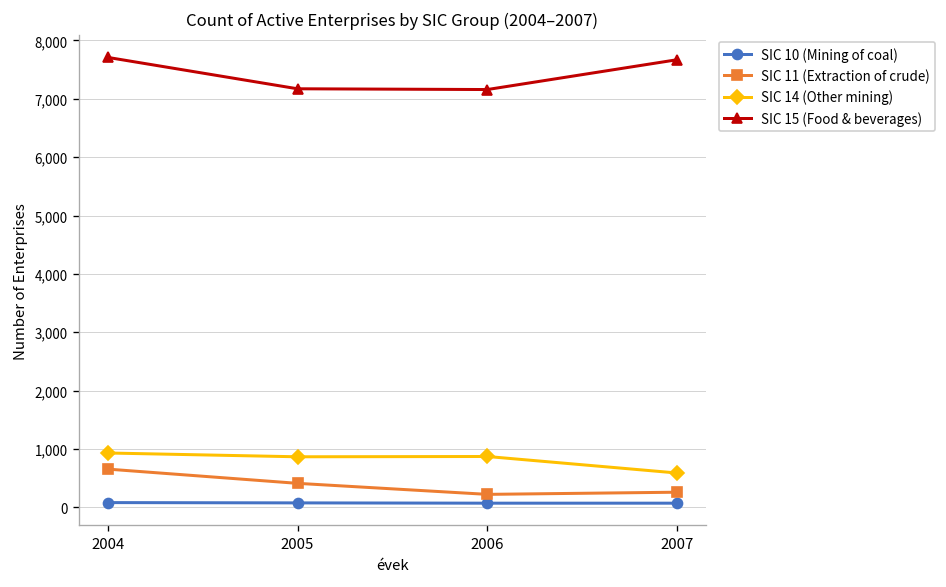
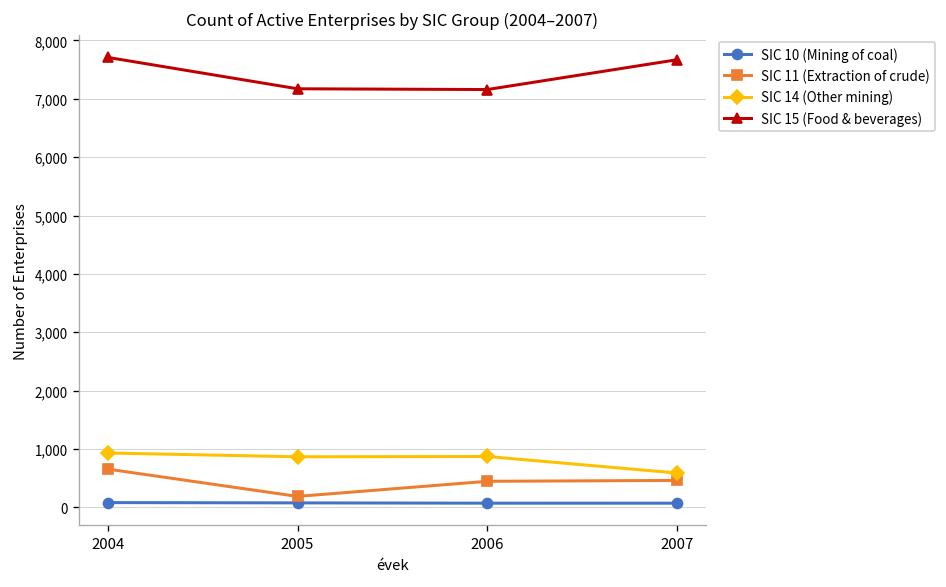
SIC 11 (Extraction of crude), 2005: 400 -> 200
SIC 11 (Extraction of crude), 2006: 200 -> 400
SIC 11 (Extraction of crude), 2007: 300 -> 500
